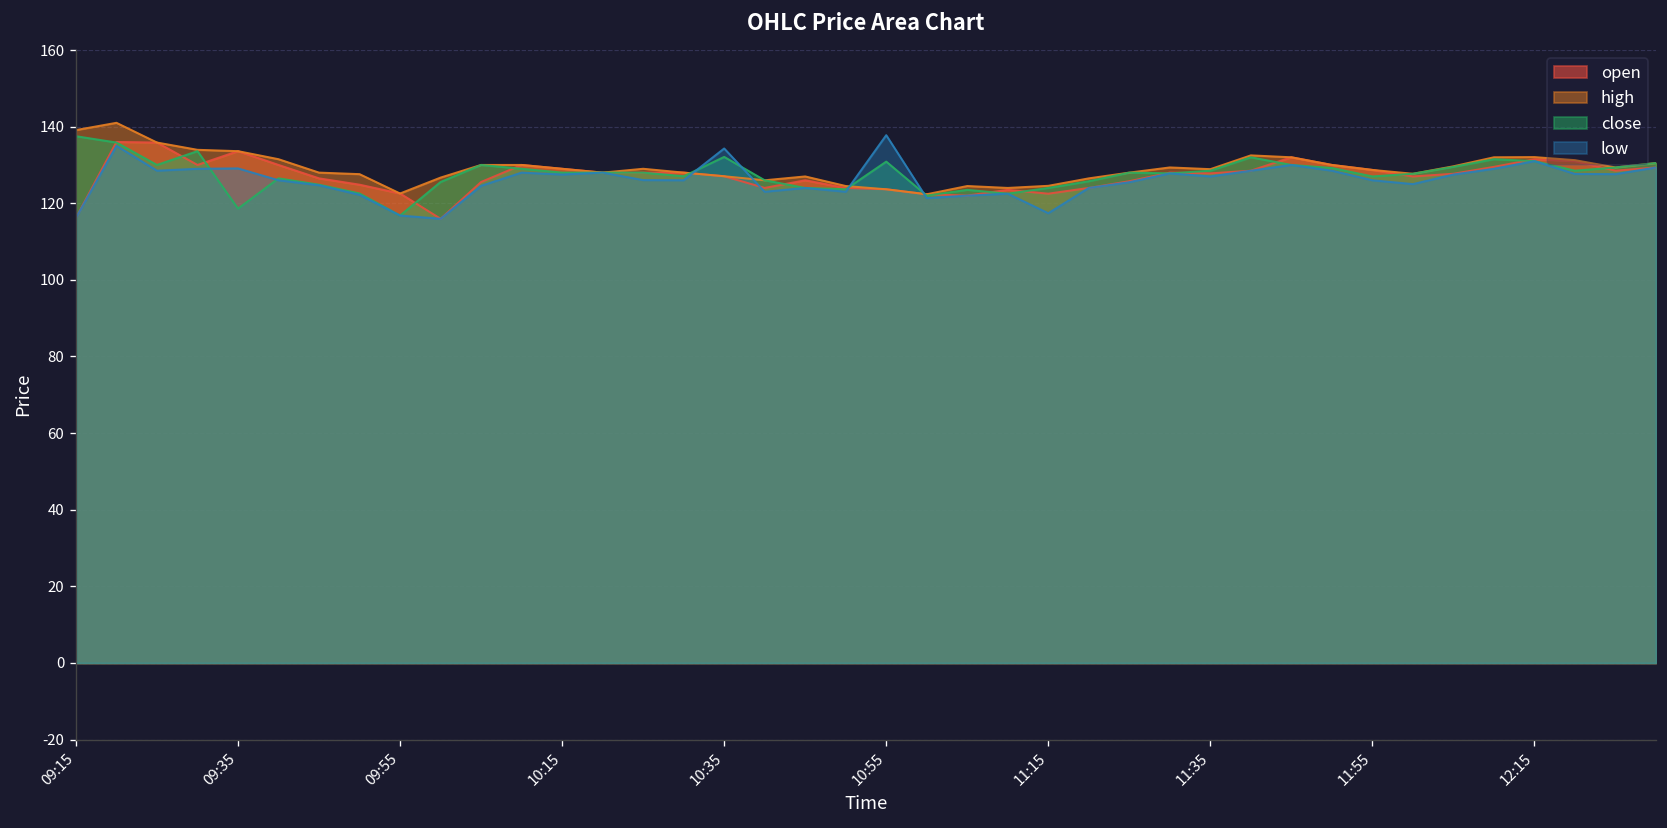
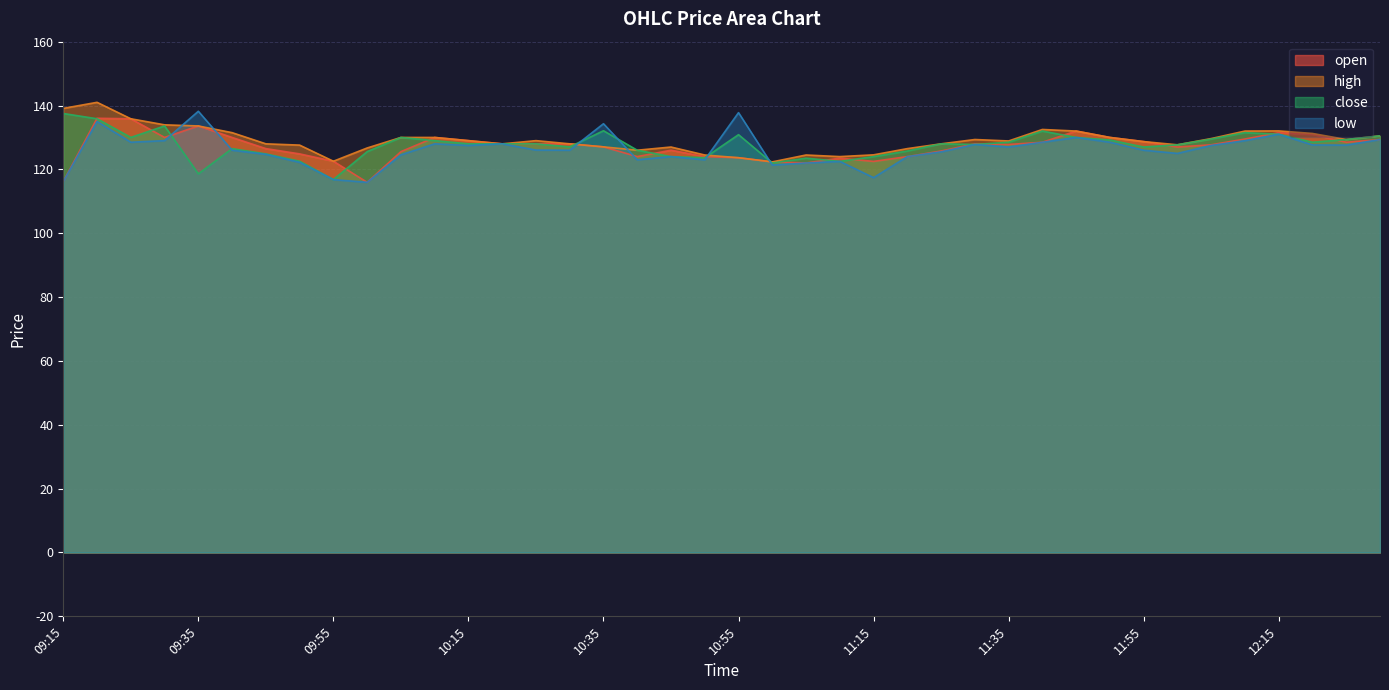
low, 09:35: 129 -> 138
